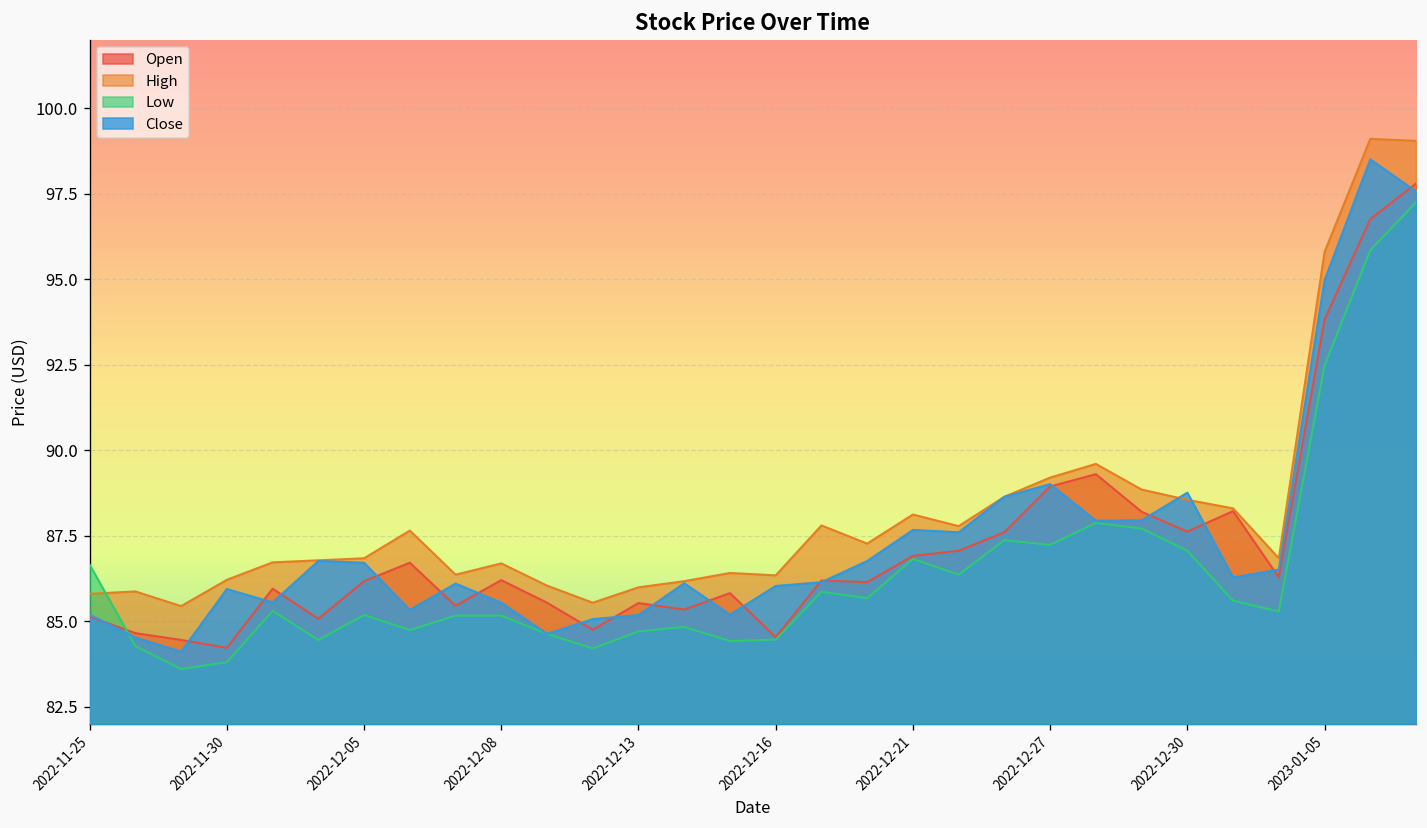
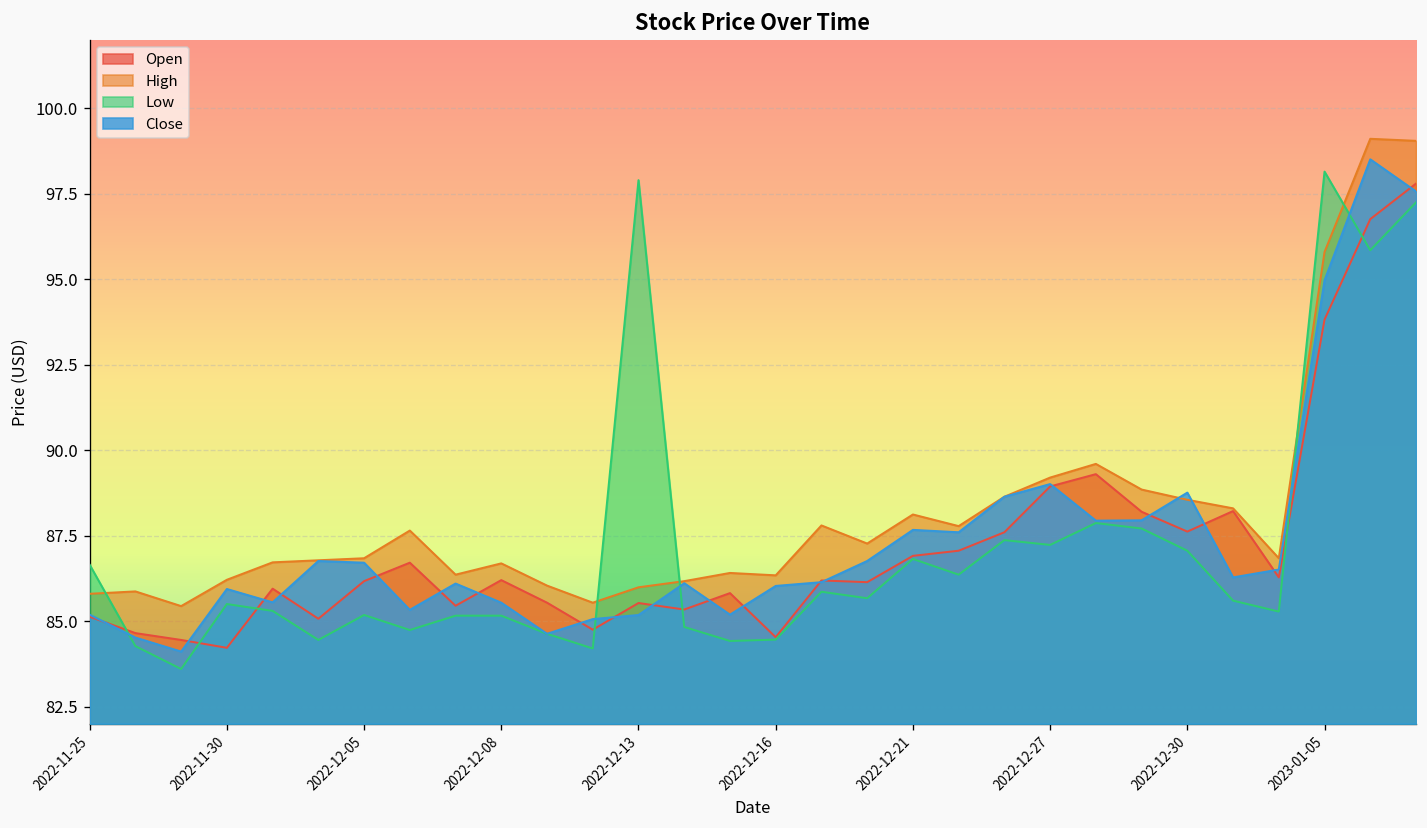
Low, 2022-11-30: 83.8 -> 85.5
Low, 2022-12-13: 84.7 -> 97.9
Low, 2023-01-05: 92.5 -> 98.2
